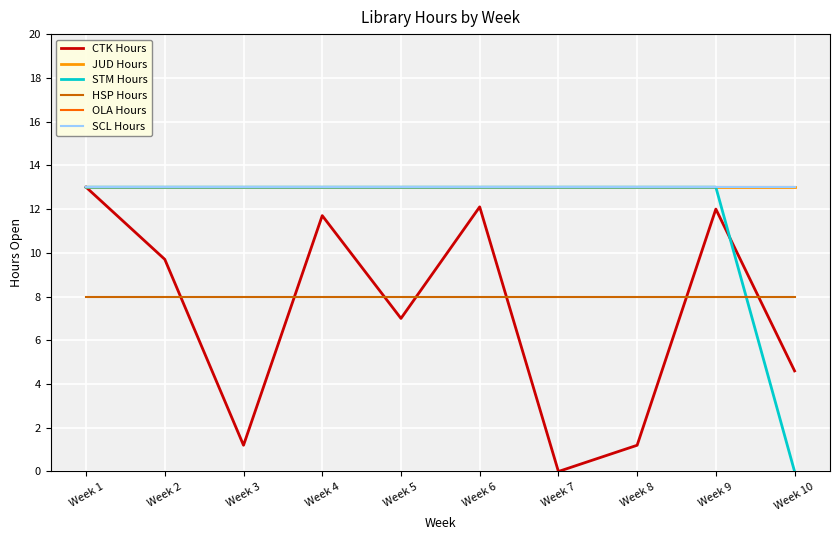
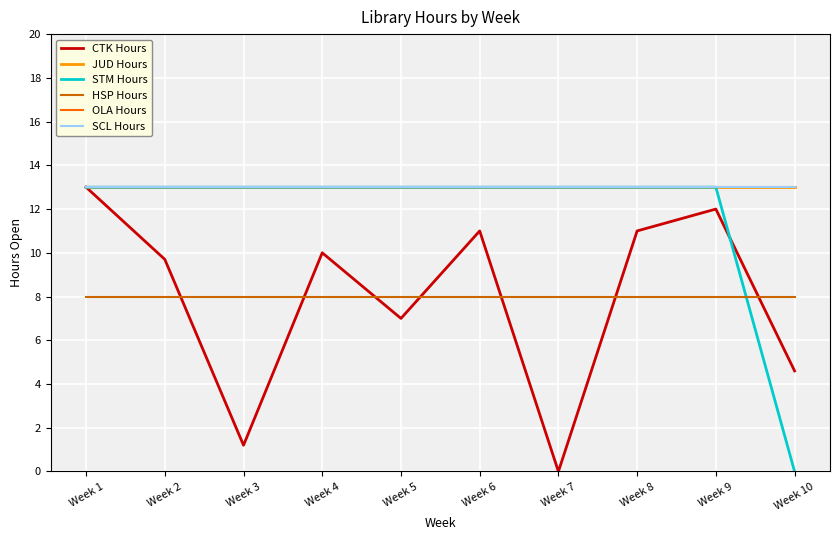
CTK Hours, Week 4: 11.7 -> 10.0
CTK Hours, Week 6: 12.1 -> 11.0
CTK Hours, Week 8: 1.2 -> 11.0
